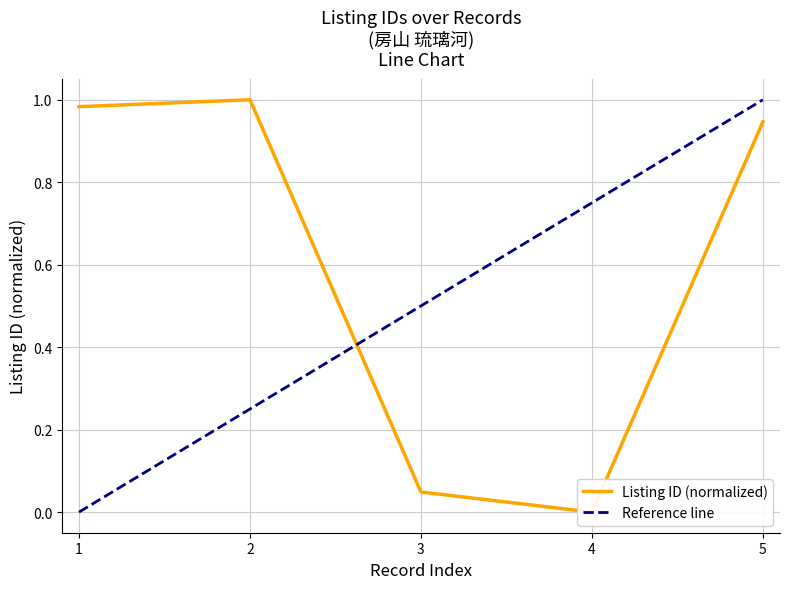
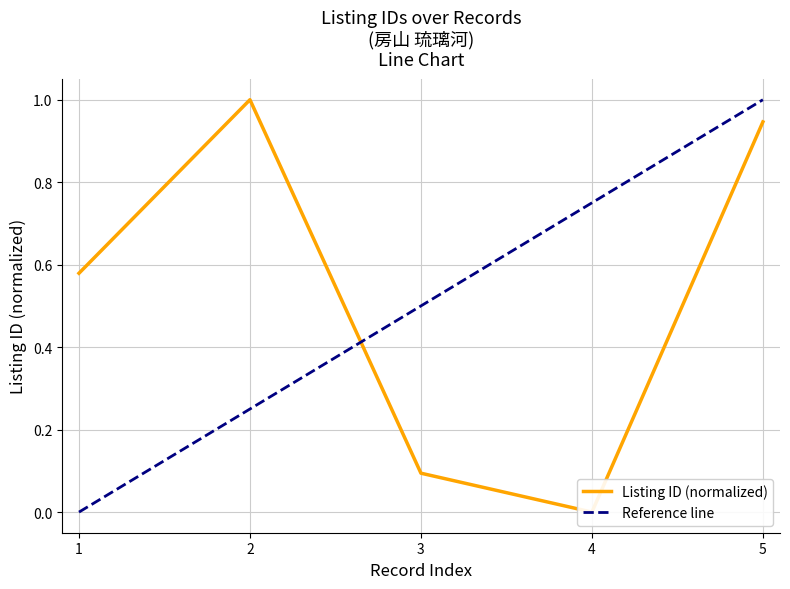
Listing ID (normalized), 1: 0.98 -> 0.58
Listing ID (normalized), 3: 0.05 -> 0.09
